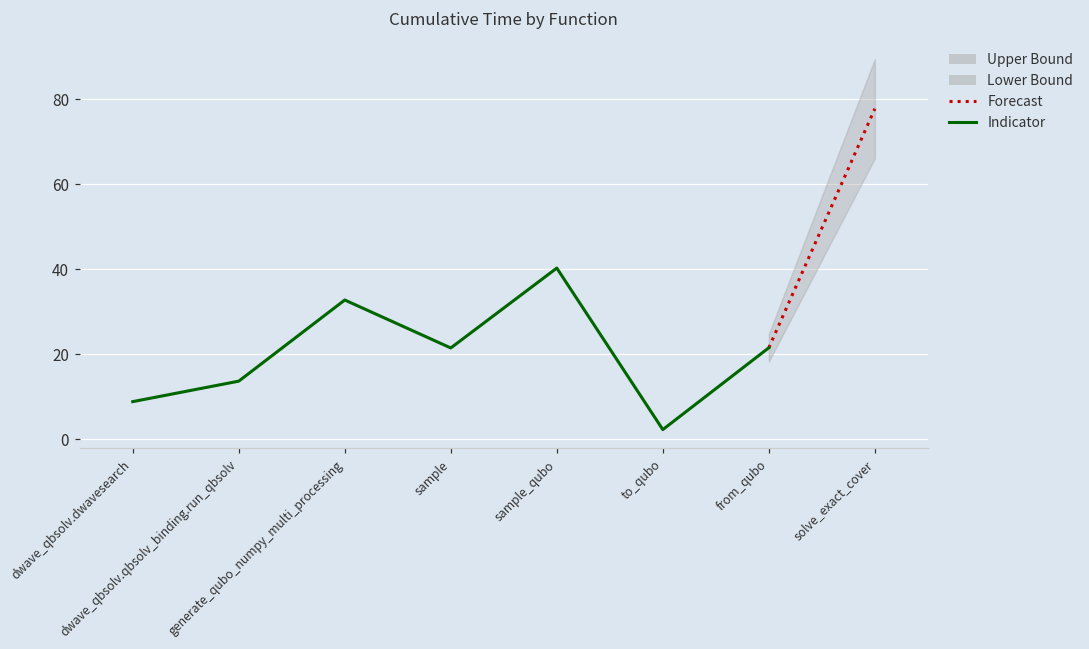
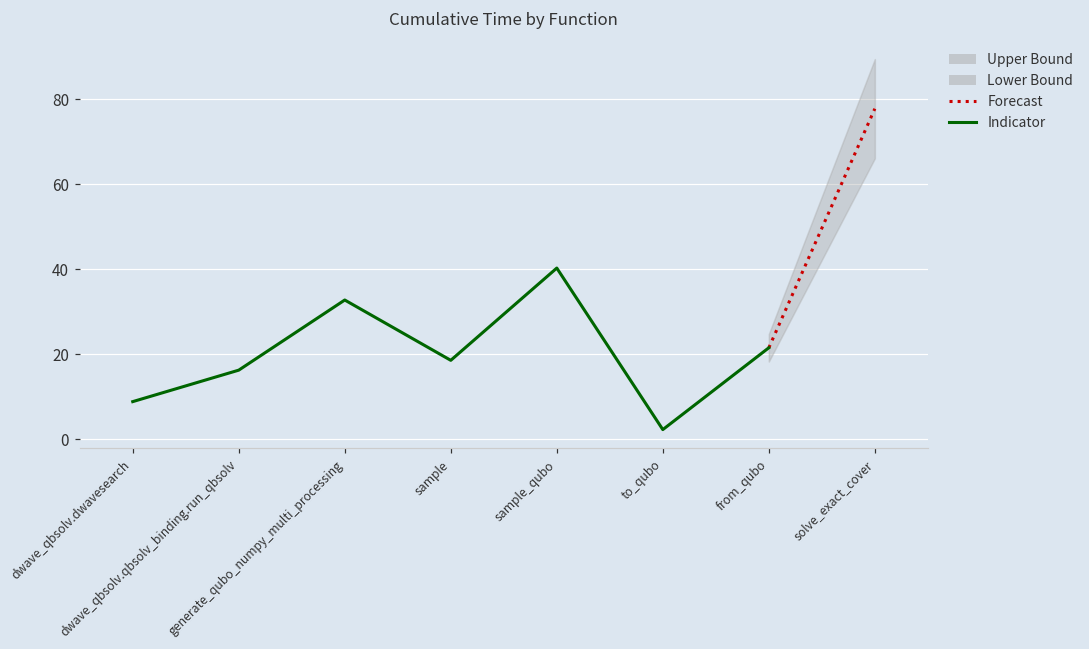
Indicator, dwave_qbsolv.qbsolv_binding.run_qbsolv: 14 -> 16
Indicator, sample: 22 -> 19
